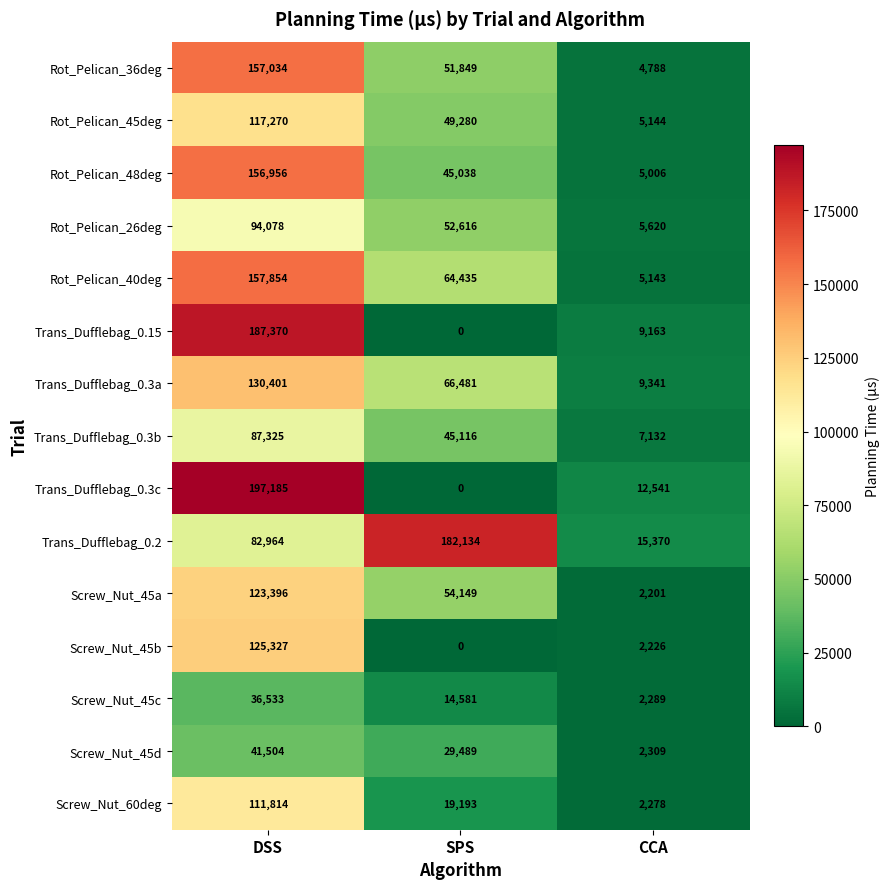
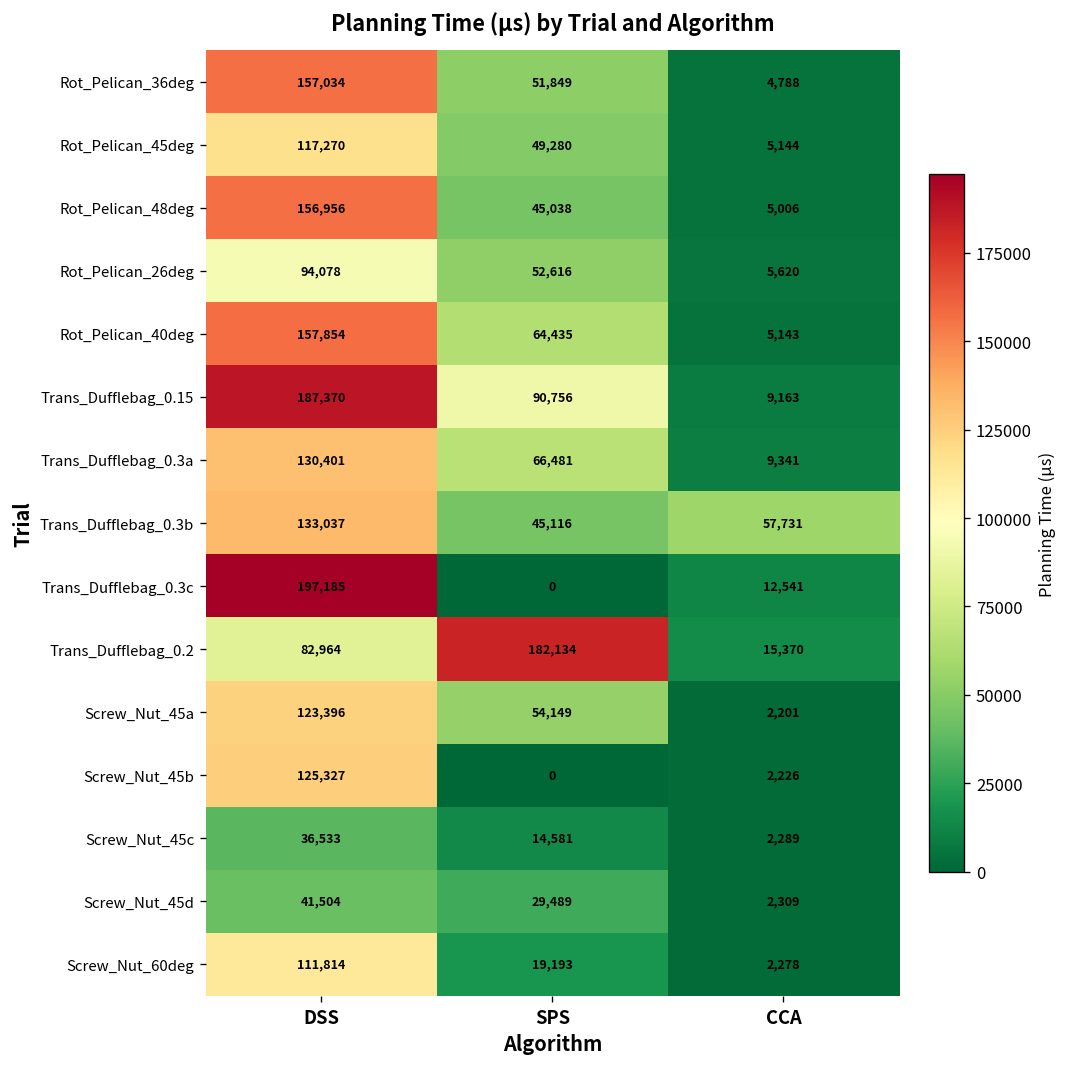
Trans_Dufflebag_0.15, SPS: 0 -> 90,756
Trans_Dufflebag_0.3b, DSS: 87,325 -> 133,037
Trans_Dufflebag_0.3b, CCA: 7,132 -> 57,731
